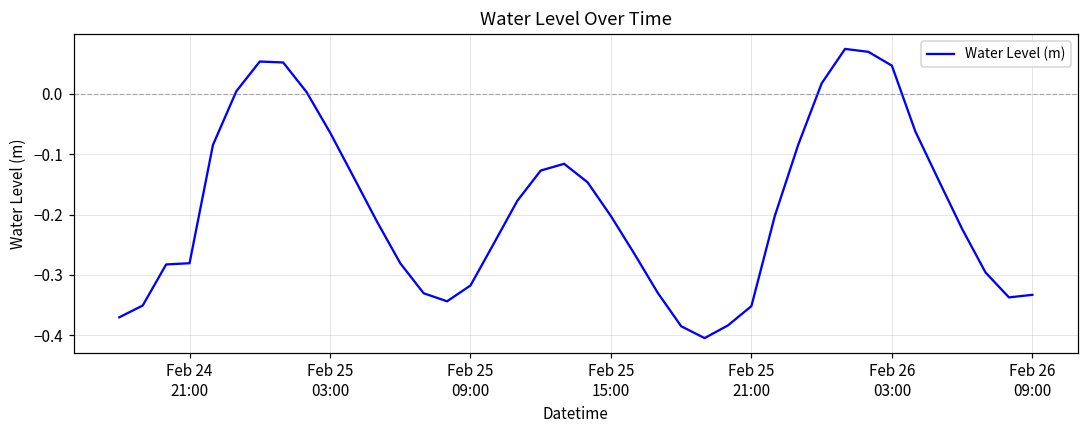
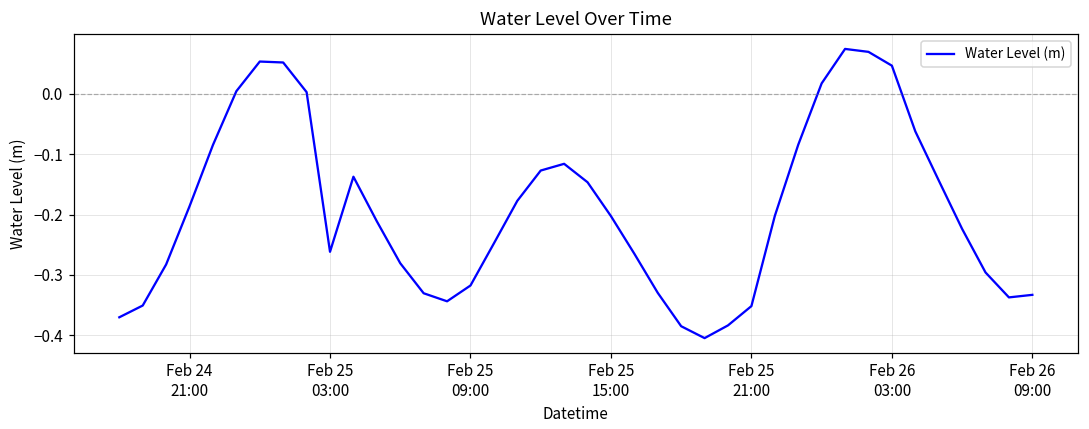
Feb 24 21:00: -0.28 -> -0.19
Feb 25 03:00: -0.06 -> -0.26
